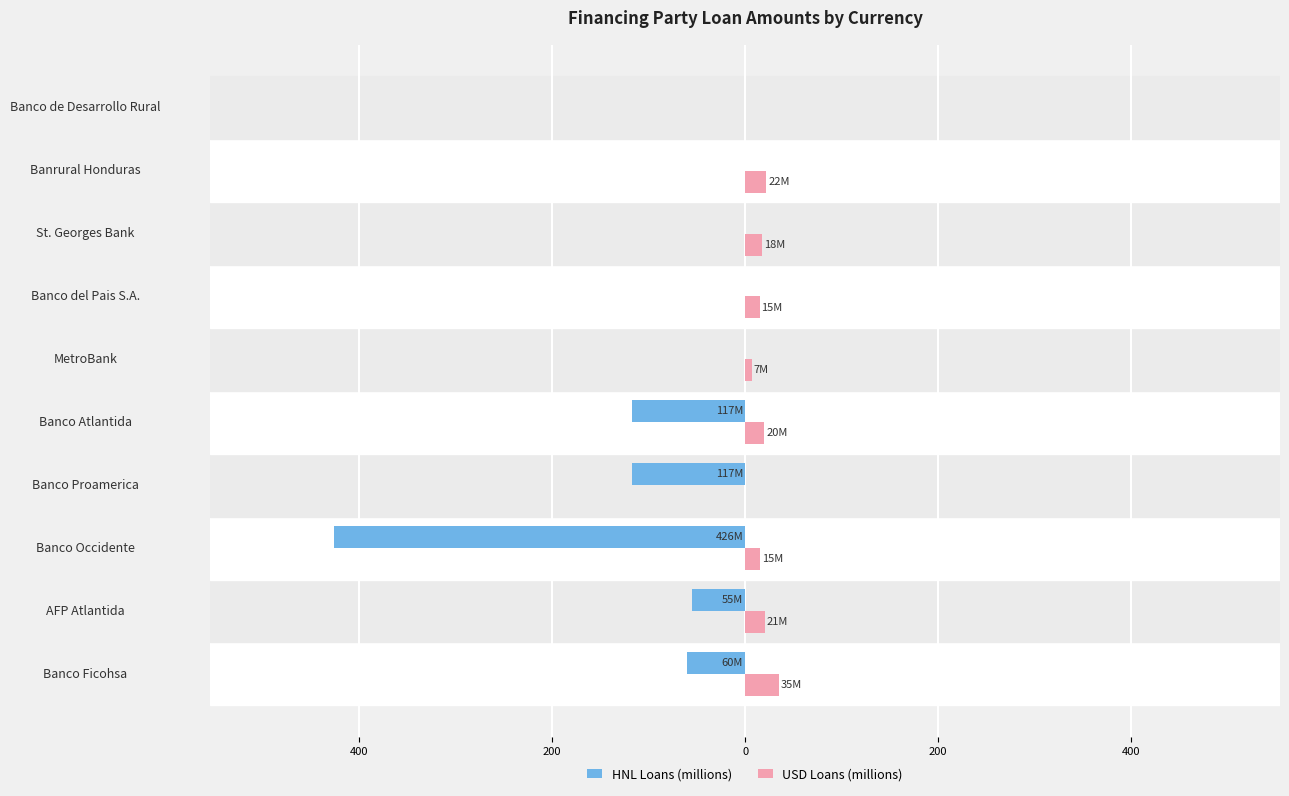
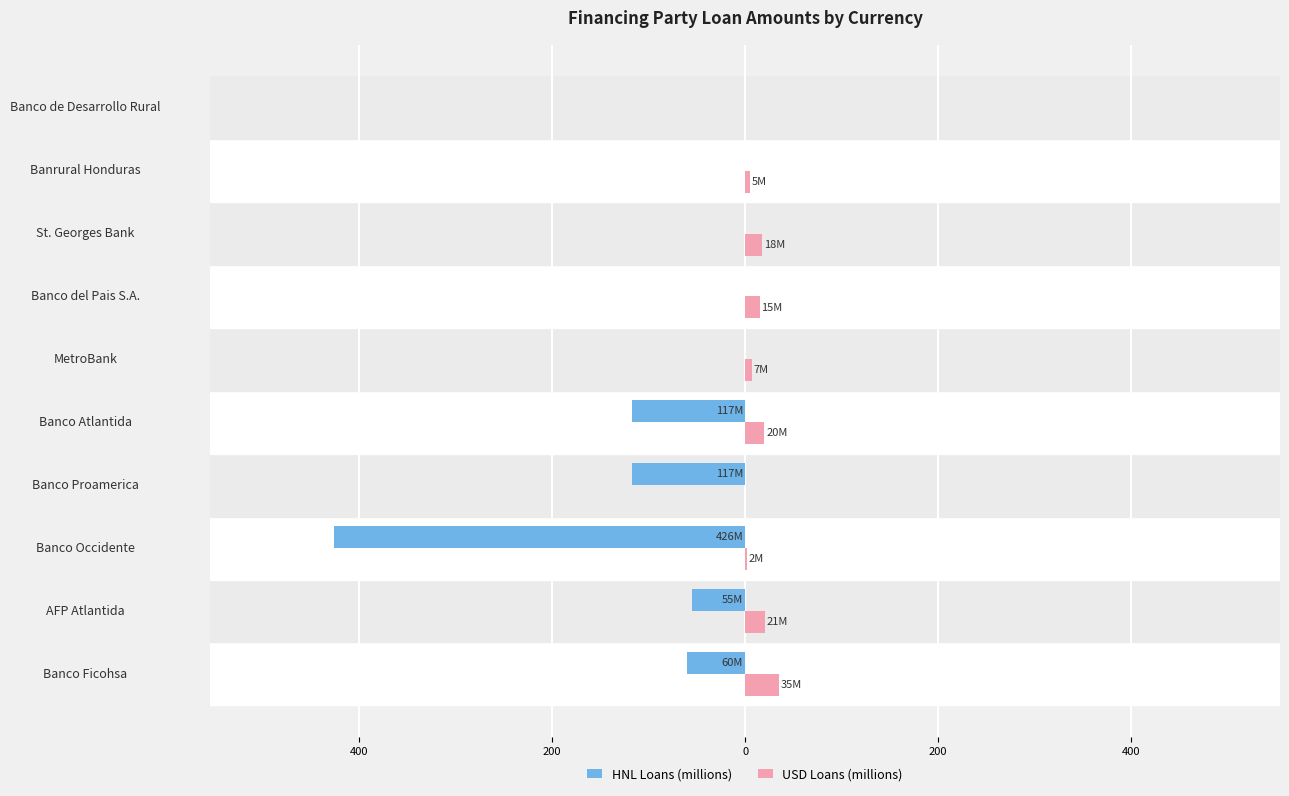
USD Loans (millions), Banrural Honduras: 22M -> 5M
USD Loans (millions), Banco Occidente: 15M -> 2M
